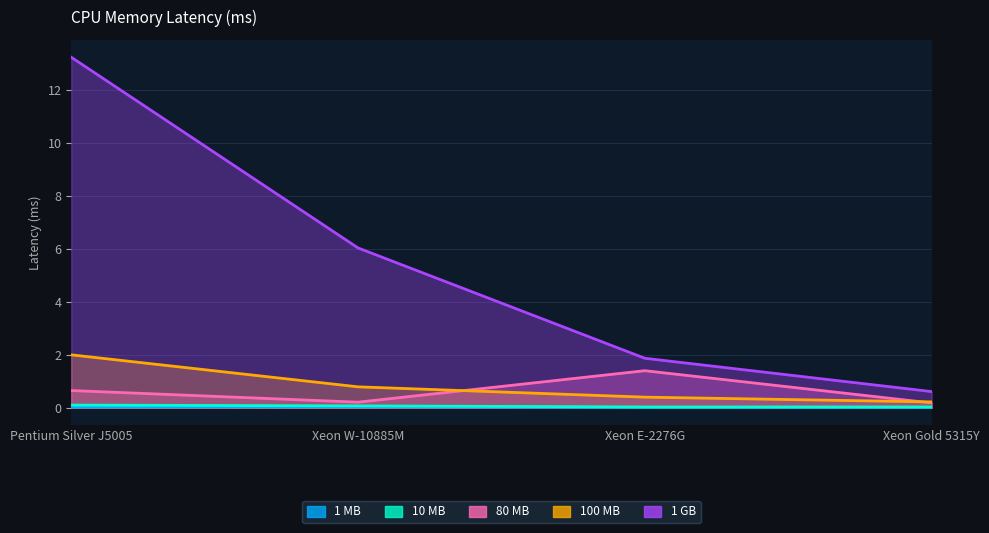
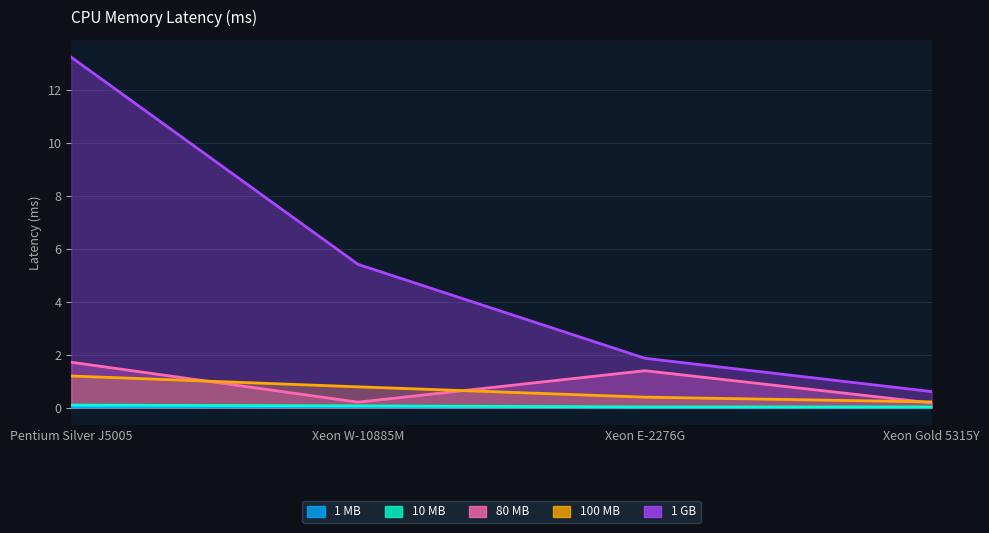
80 MB, Pentium Silver J5005: 0.7 -> 1.7
100 MB, Pentium Silver J5005: 2.0 -> 1.2
1 GB, Xeon W-10885M: 6.0 -> 5.4
